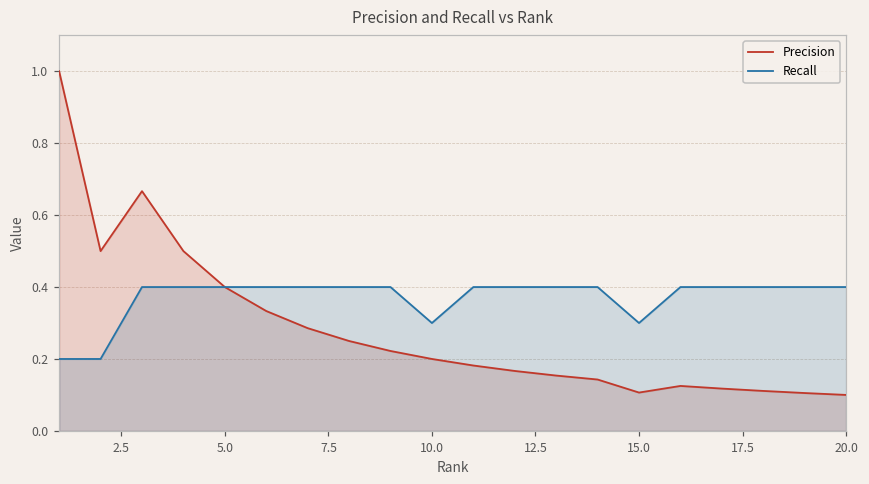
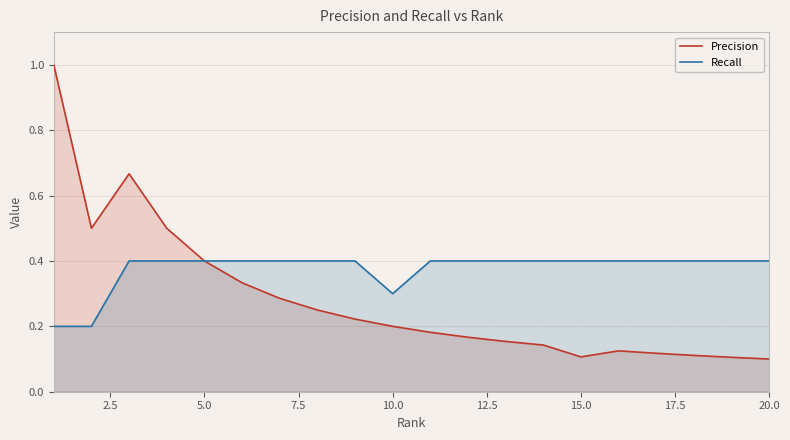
Recall, 15.0: 0.3 -> 0.4
